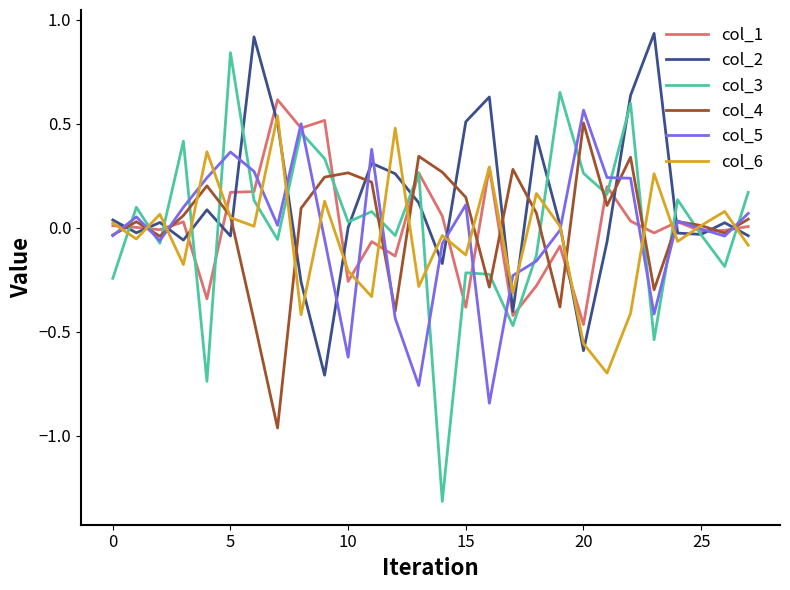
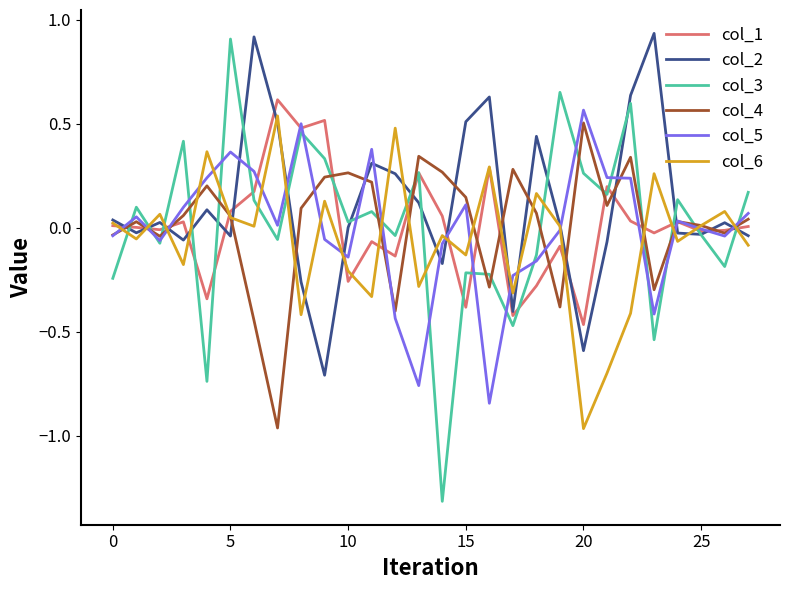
col_1, 5: 0.17 -> 0.08
col_3, 5: 0.84 -> 0.91
col_5, 10: -0.62 -> -0.14
col_6, 20: -0.56 -> -0.97
